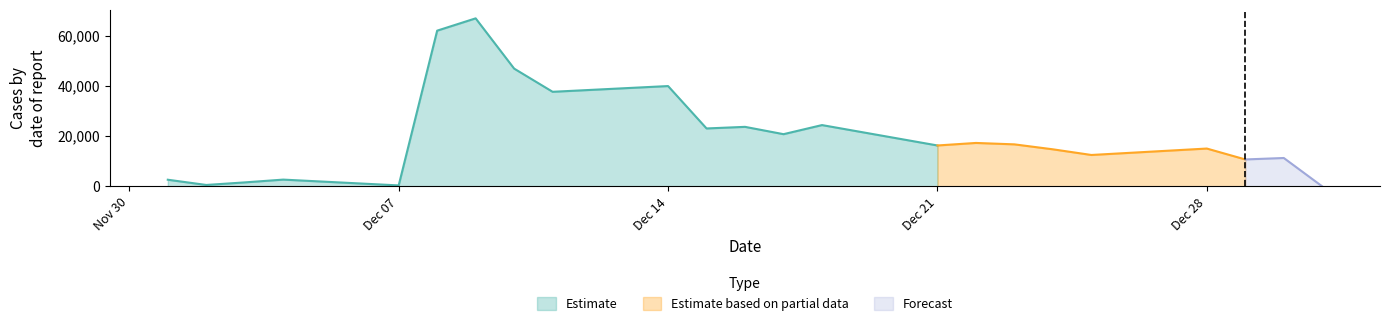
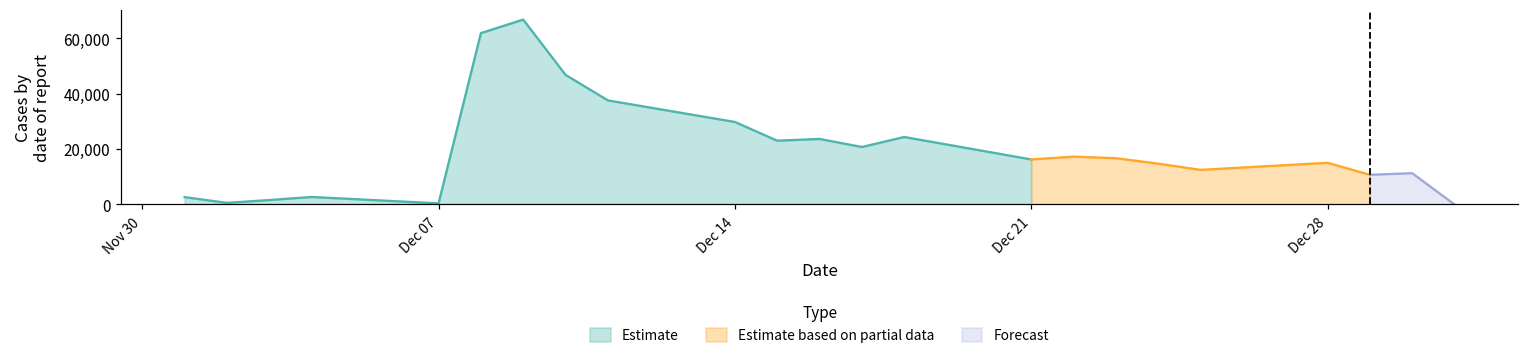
Estimate, Dec 14: 40,000 -> 30,000
